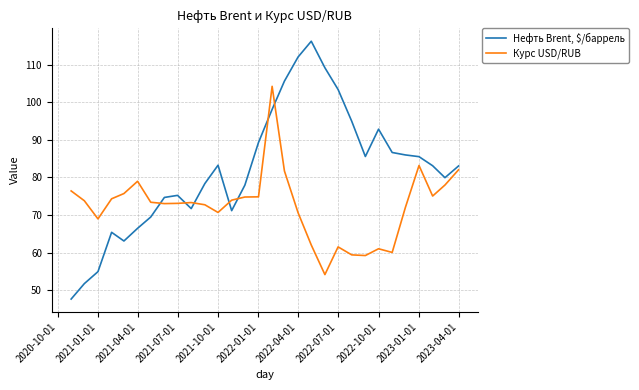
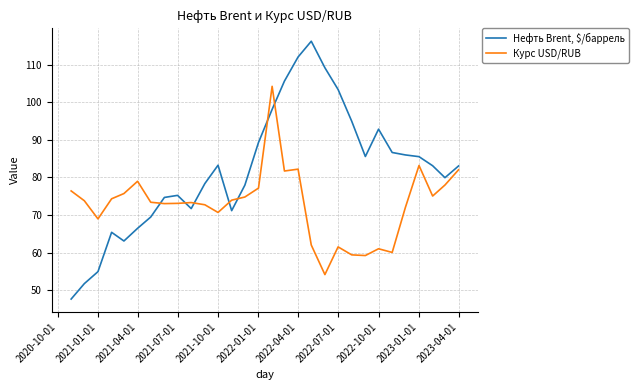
Курс USD/RUB, 2022-01-01: 75 -> 77
Курс USD/RUB, 2022-04-01: 71 -> 82
